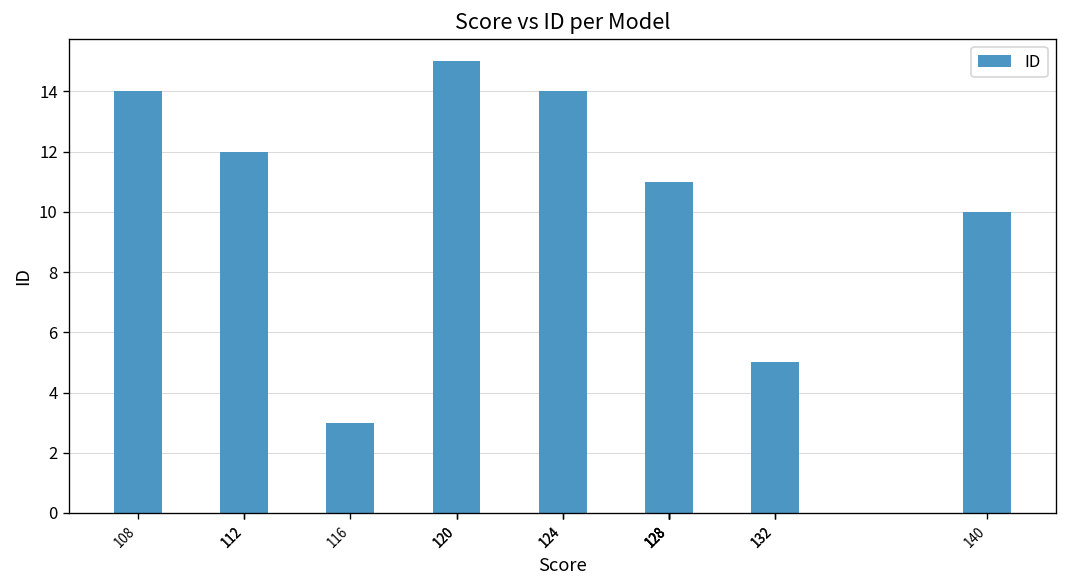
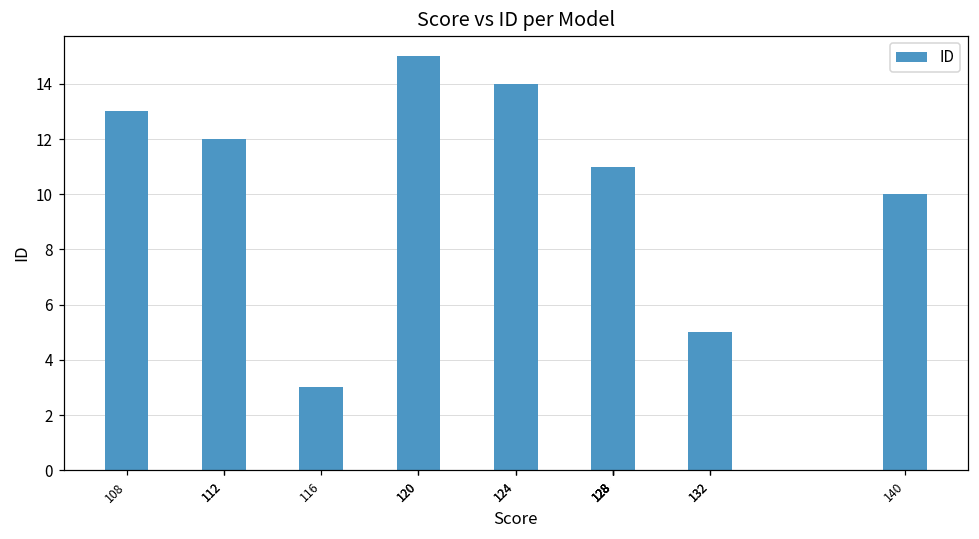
108: 14 -> 13
